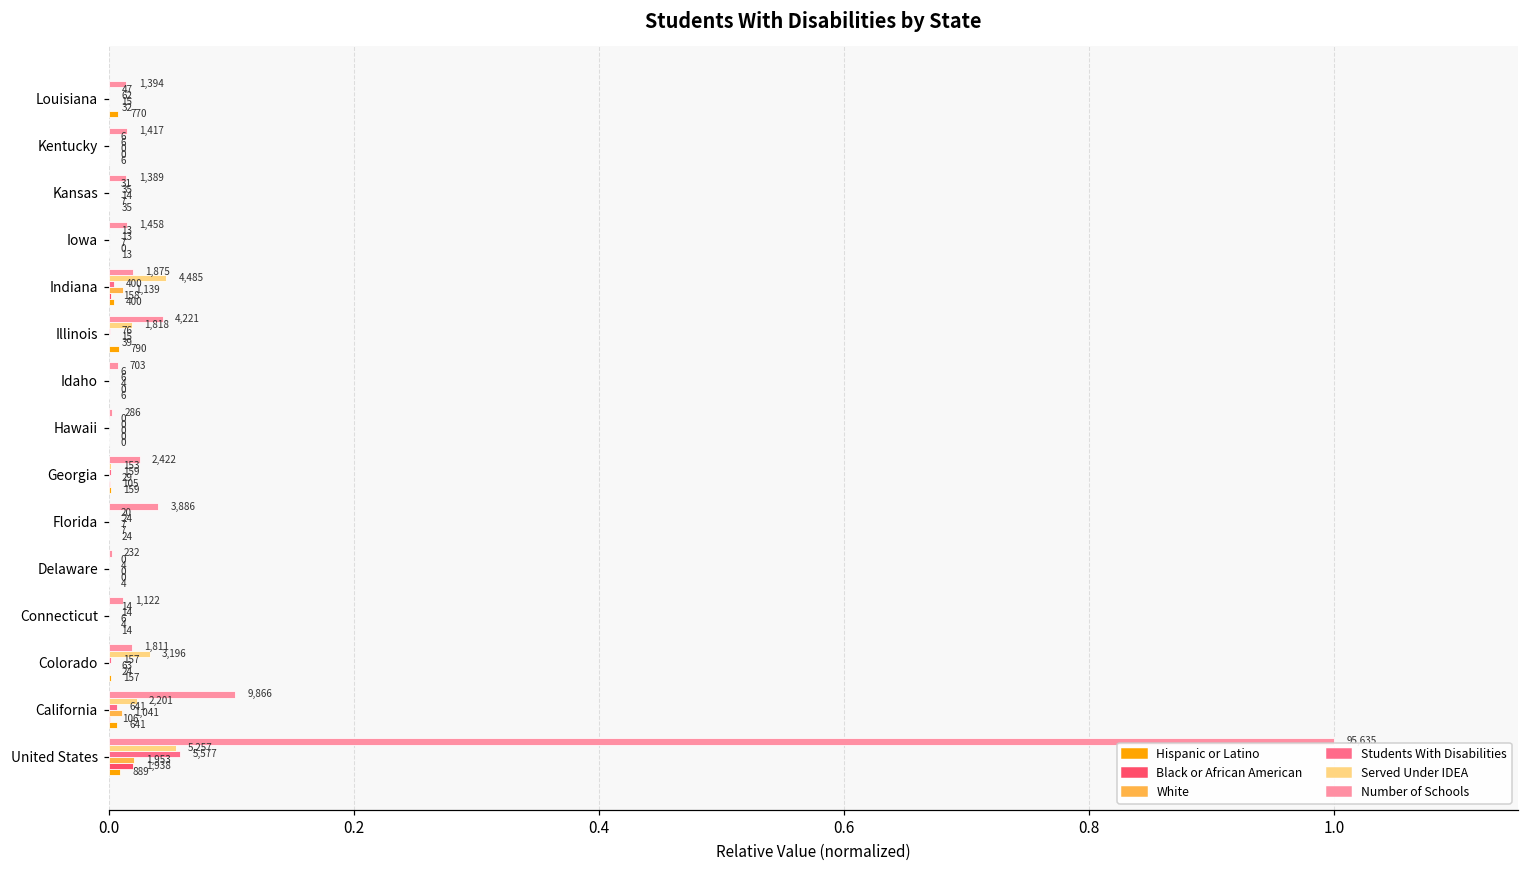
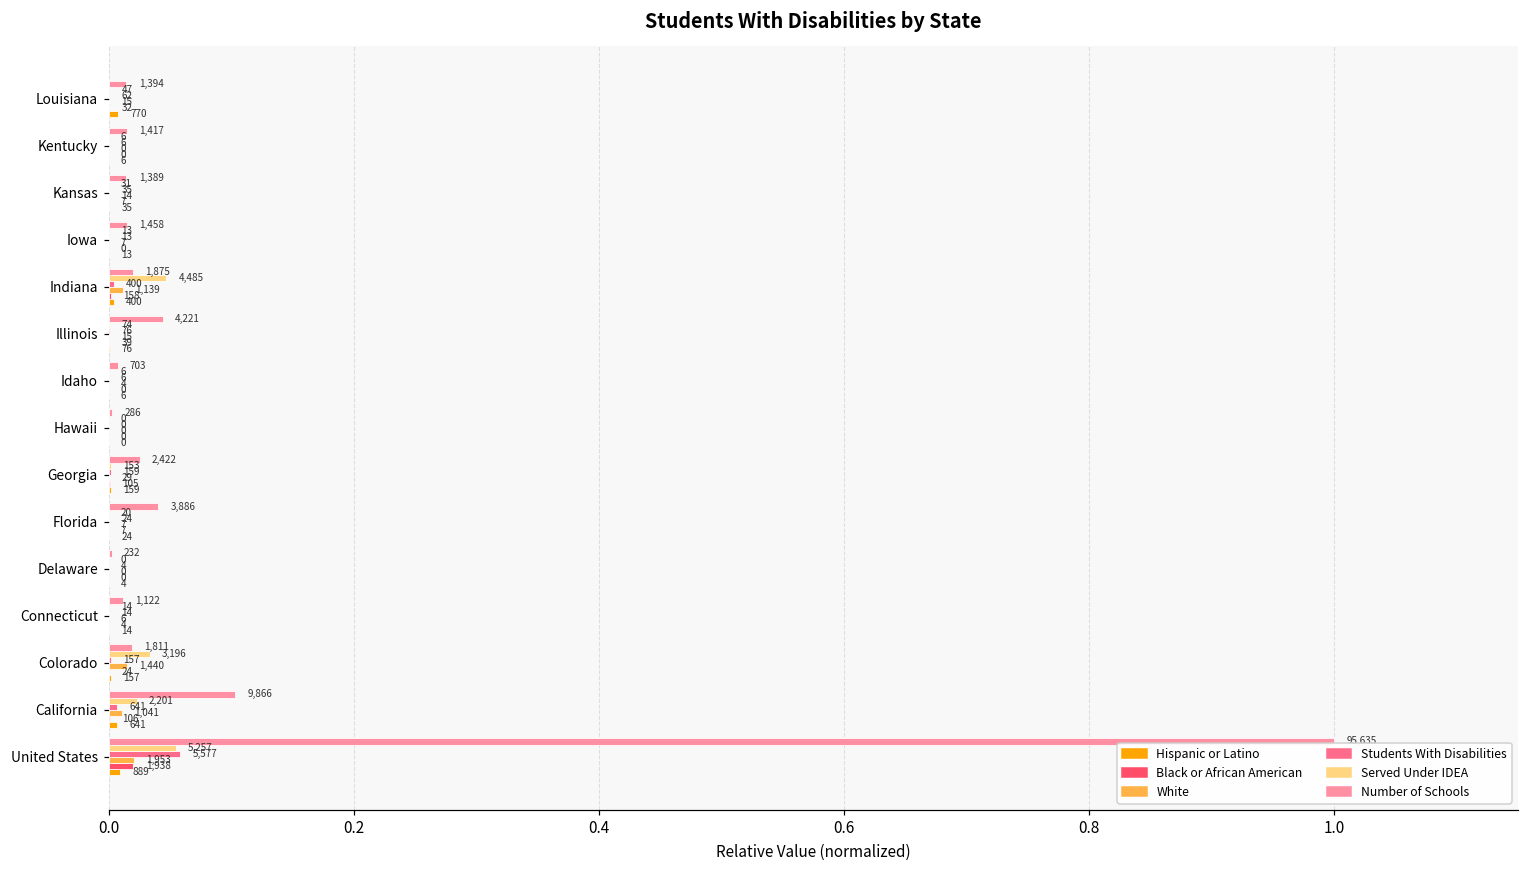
Served Under IDEA, Illinois: 1,818 -> 74
Hispanic or Latino, Illinois: 790 -> 76
White, Colorado: 63 -> 1,440
